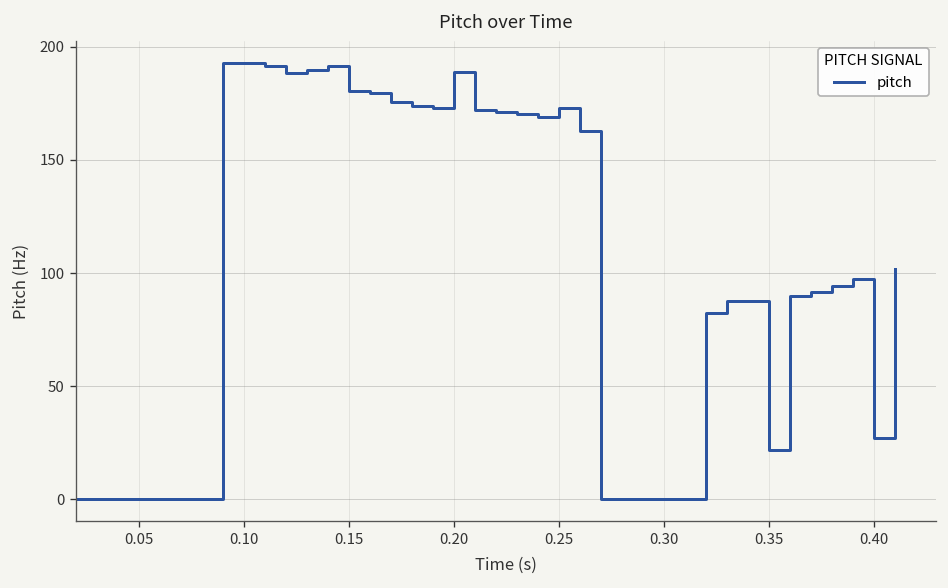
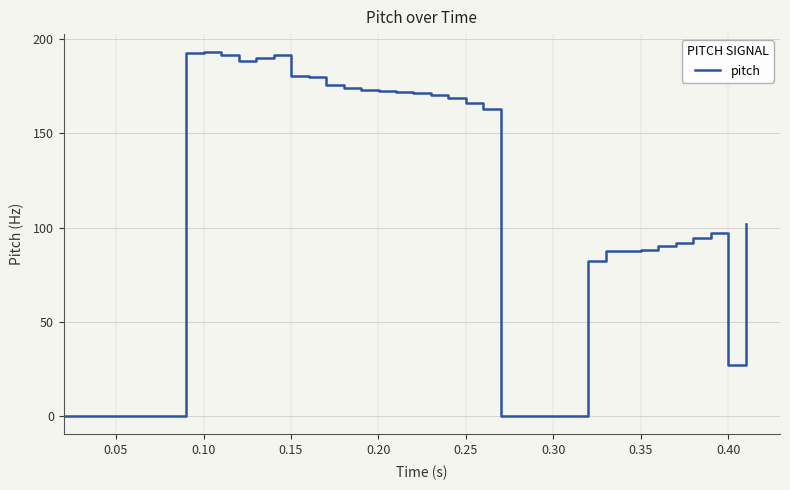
0.20: 189 -> 172
0.25: 173 -> 166
0.35: 22 -> 88
